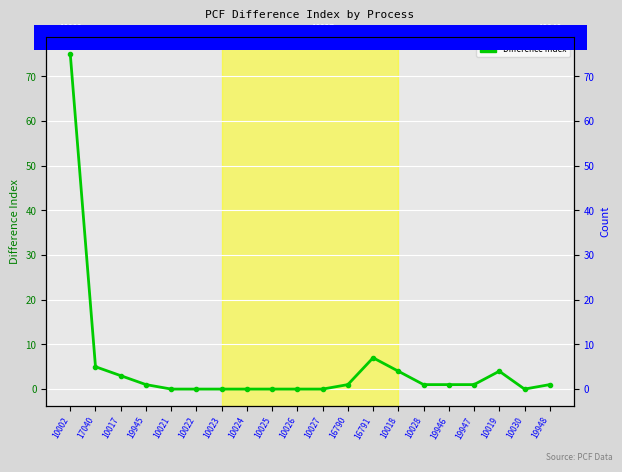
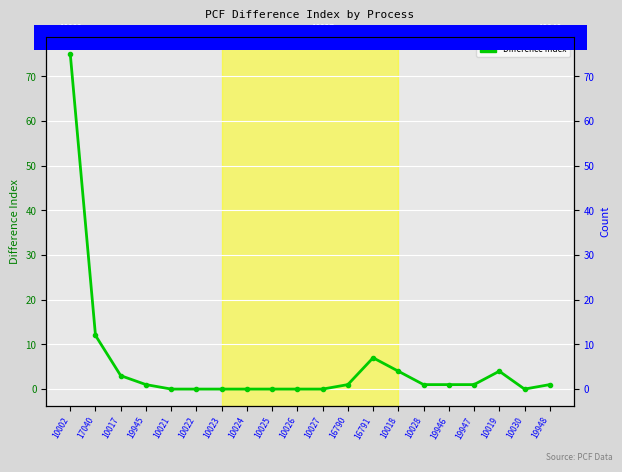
17040: 5 -> 12
